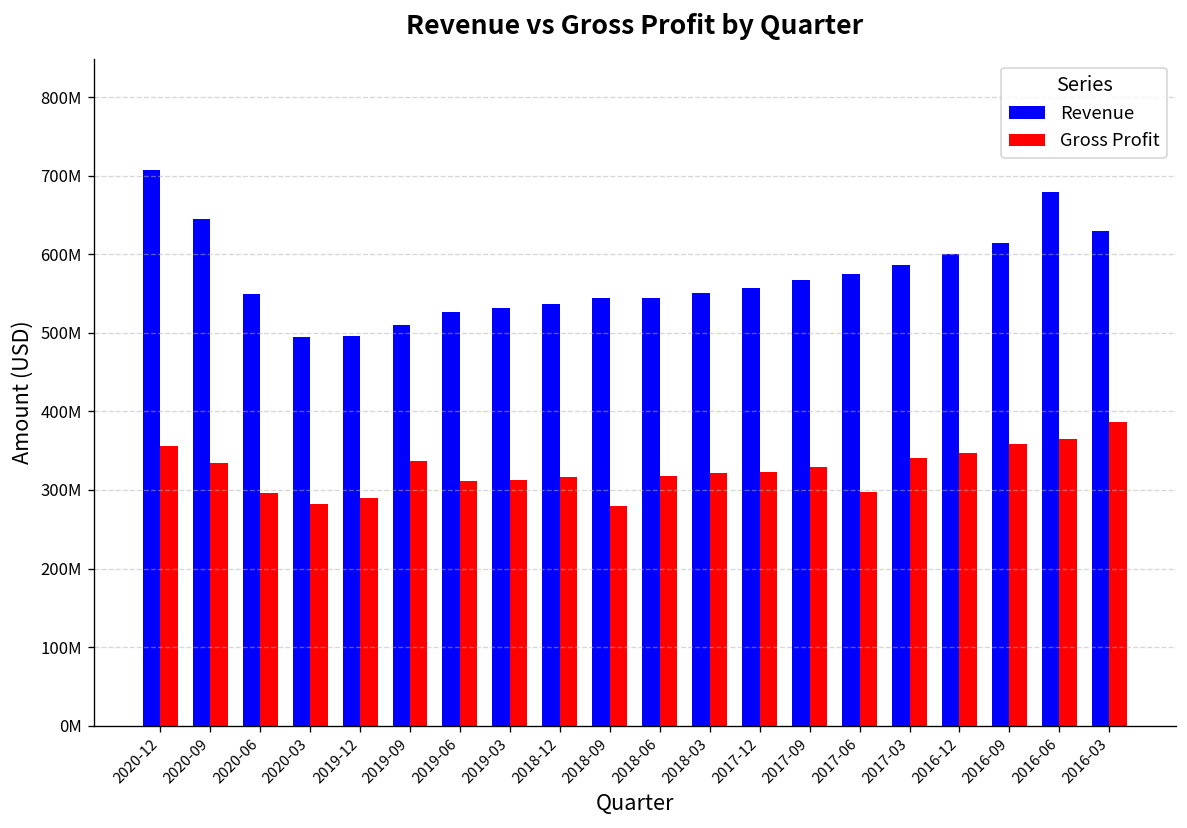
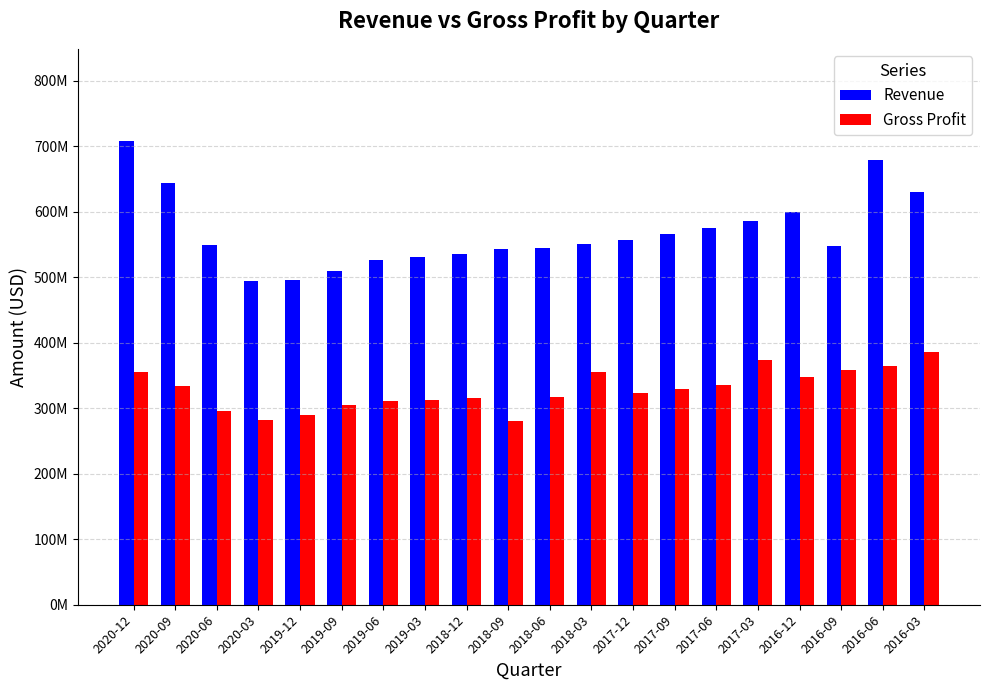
Gross Profit, 2019-09: 340000000 -> 300000000
Gross Profit, 2018-03: 320000000 -> 360000000
Gross Profit, 2017-06: 300000000 -> 330000000
Gross Profit, 2017-03: 340000000 -> 370000000
Revenue, 2016-09: 610000000 -> 550000000
